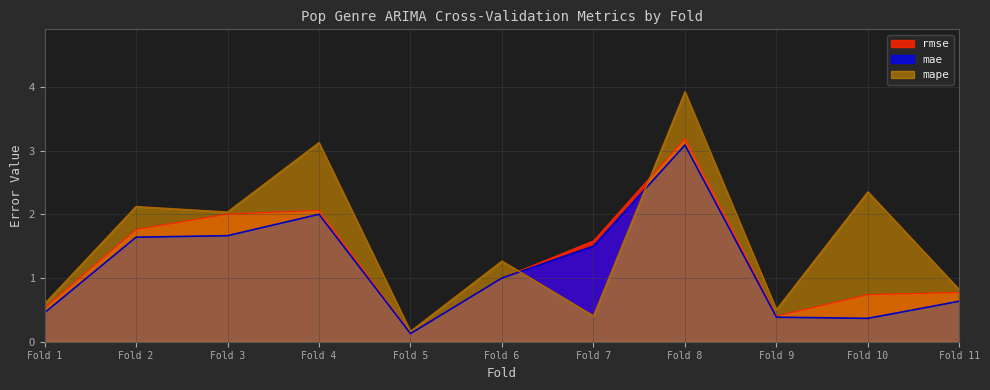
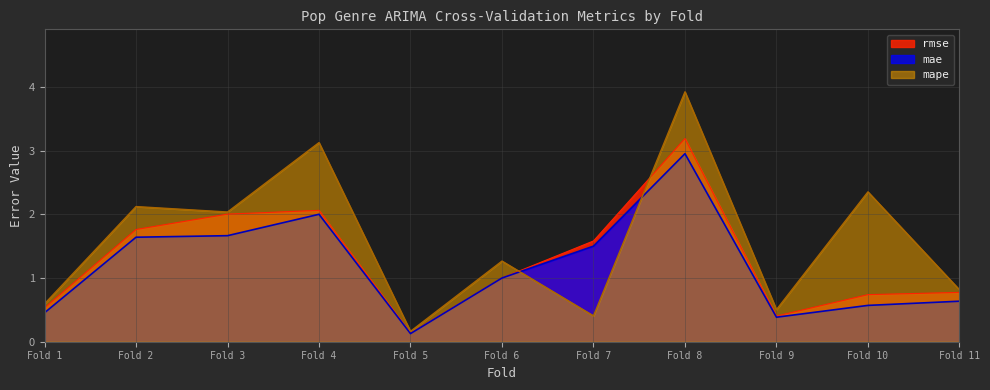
mae, Fold 8: 3.1 -> 3.0
mae, Fold 10: 0.4 -> 0.6
